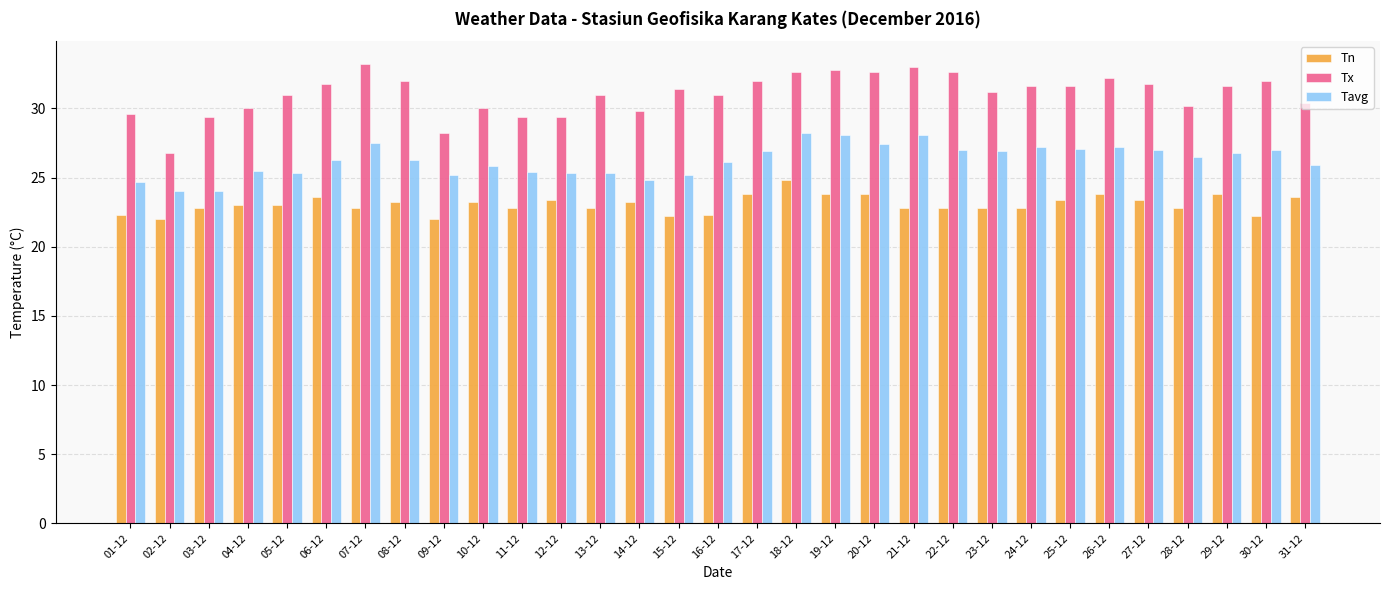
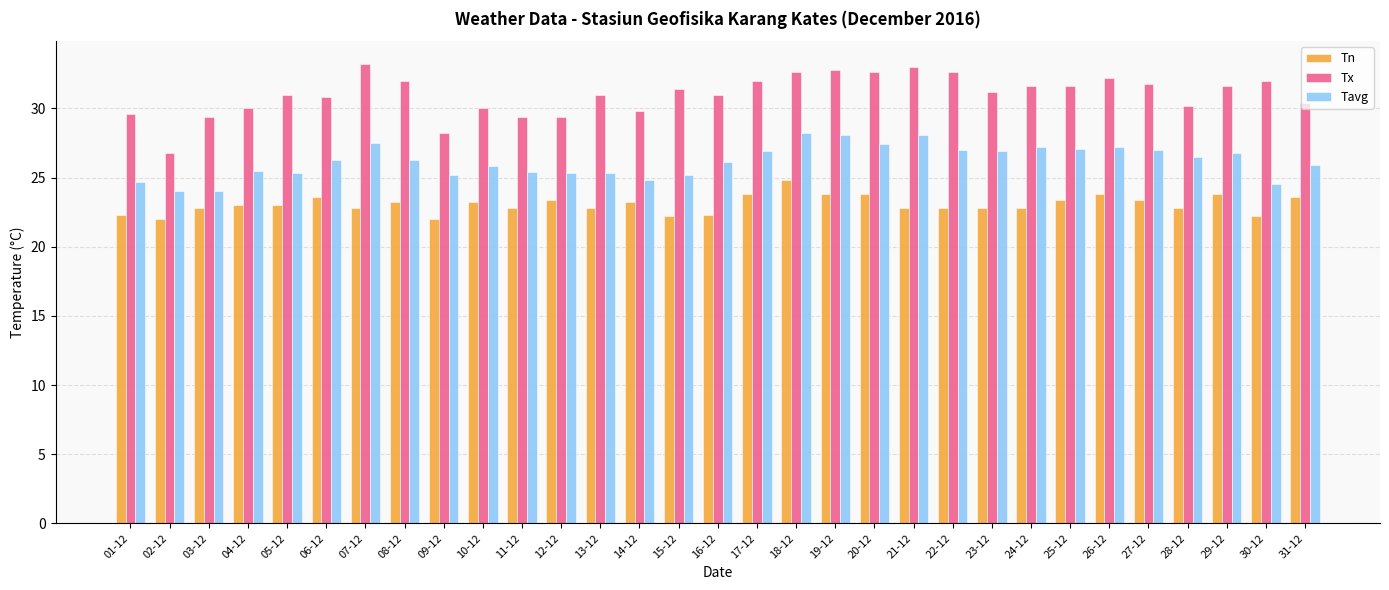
Tx, 06-12: 31.8 -> 30.8
Tavg, 30-12: 27.0 -> 24.5
